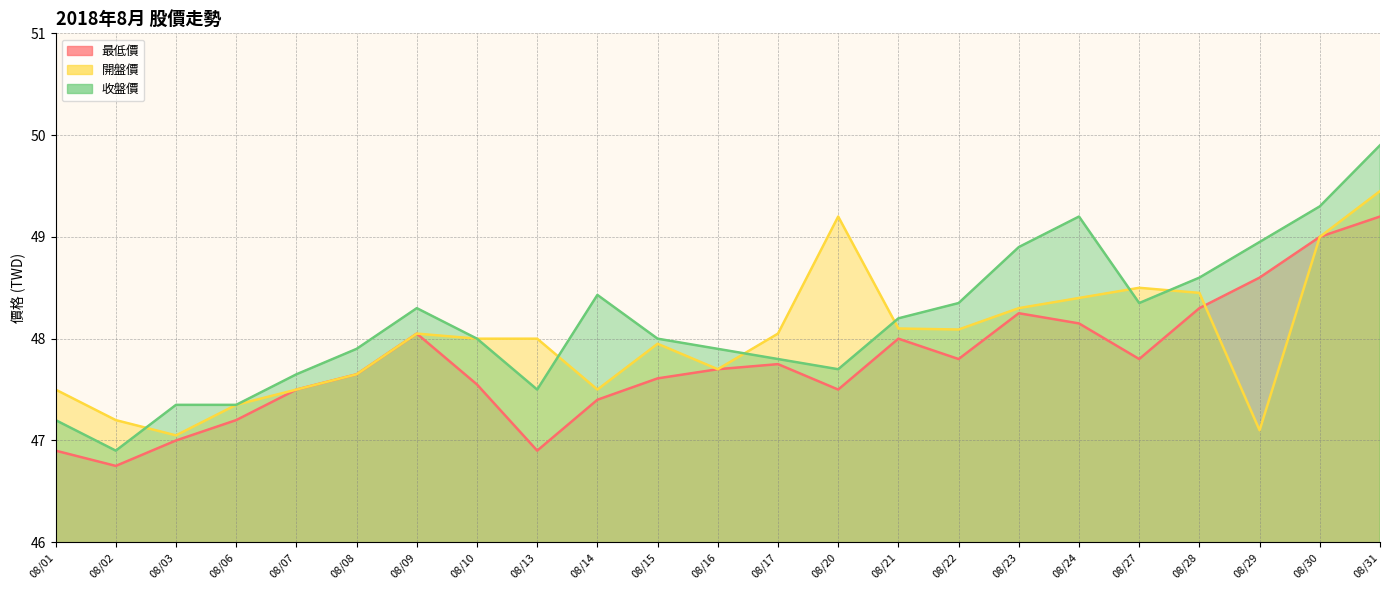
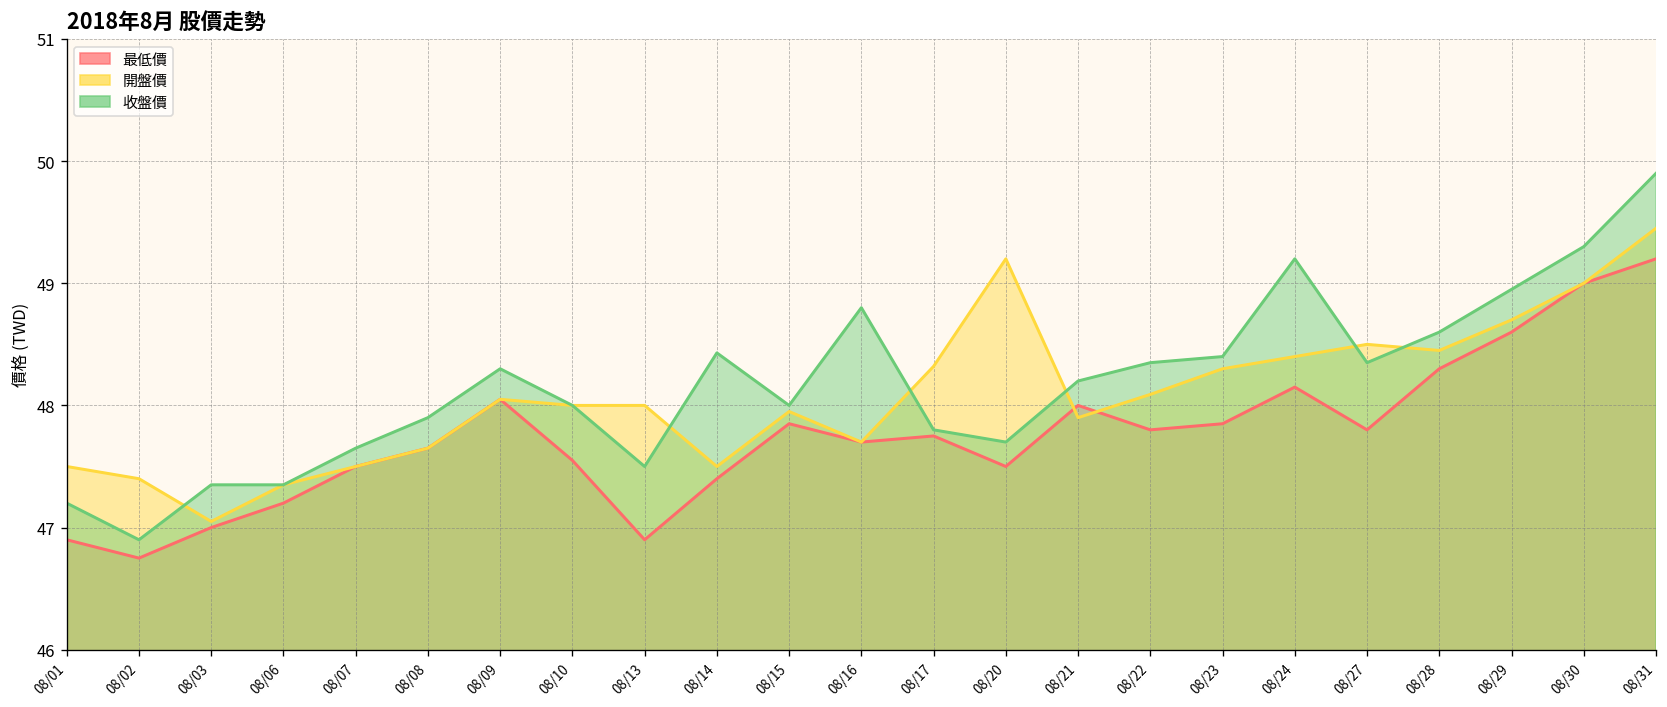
開盤價, 08/02: 47.2 -> 47.4
最低價, 08/15: 47.61 -> 47.85
收盤價, 08/16: 47.9 -> 48.8
開盤價, 08/17: 48.05 -> 48.32
開盤價, 08/21: 48.1 -> 47.9
最低價, 08/23: 48.25 -> 47.85
收盤價, 08/23: 48.9 -> 48.4
開盤價, 08/29: 47.1 -> 48.7
